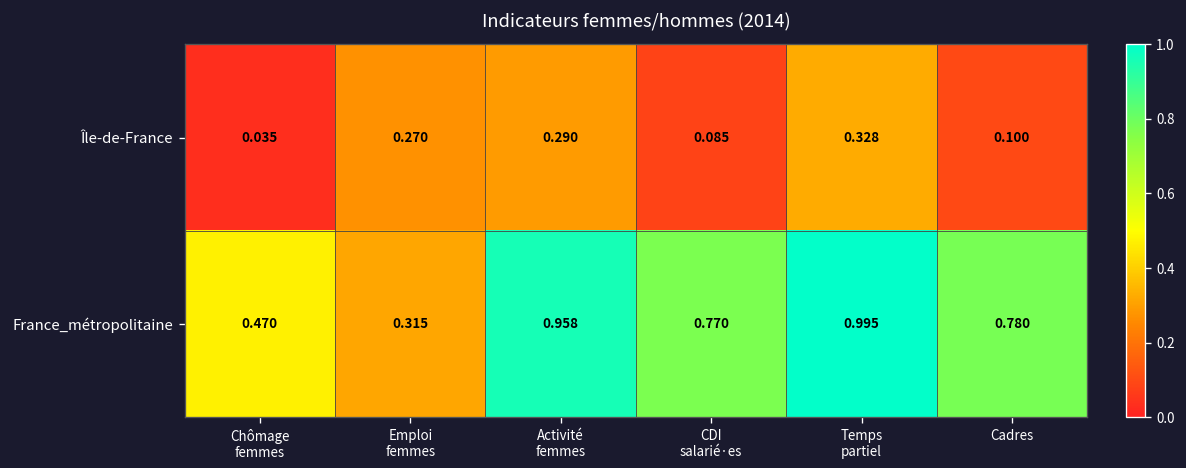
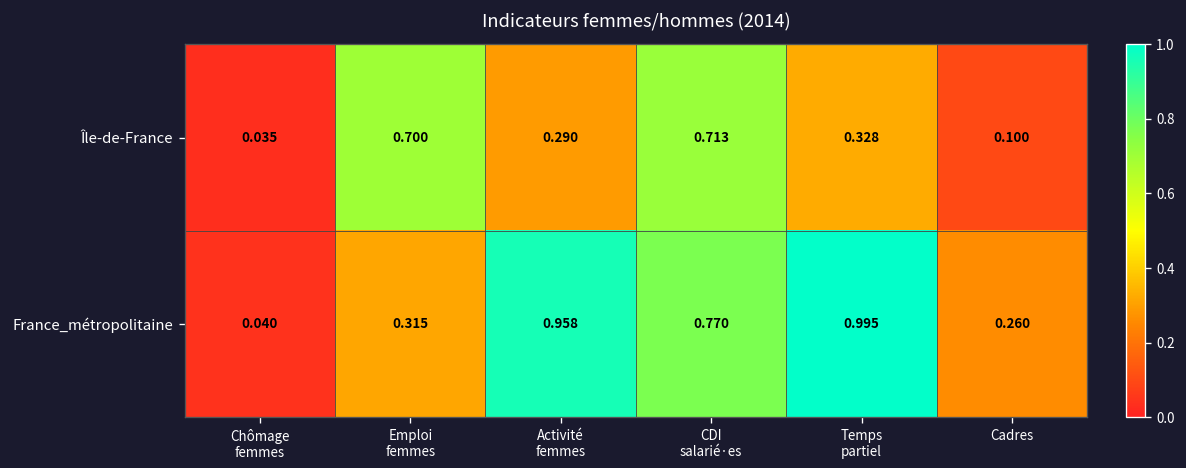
Île-de-France, Emploi femmes: 0.270 -> 0.700
Île-de-France, CDI salarié·es: 0.085 -> 0.713
France_métropolitaine, Chômage femmes: 0.470 -> 0.040
France_métropolitaine, Cadres: 0.780 -> 0.260
